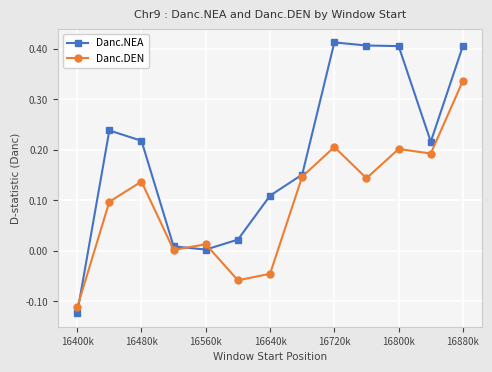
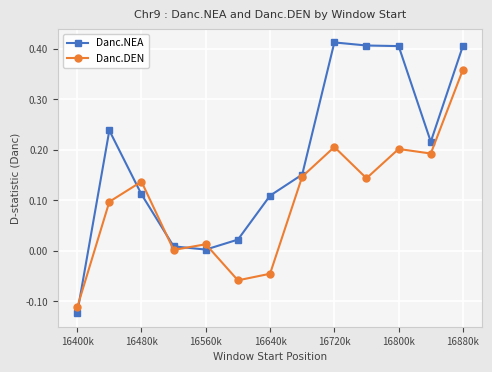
Danc.NEA, 16480k: 0.22 -> 0.11
Danc.DEN, 16880k: 0.34 -> 0.36
